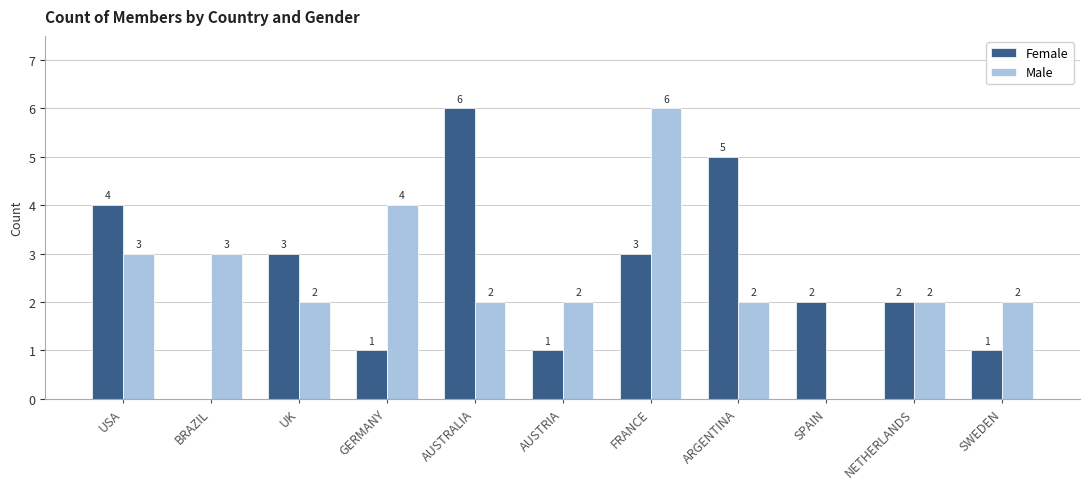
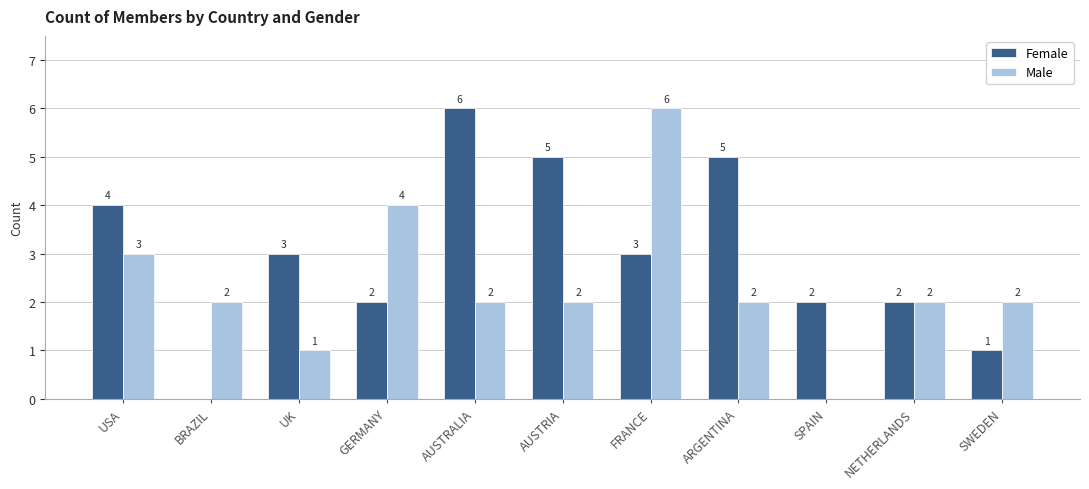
Male, BRAZIL: 3 -> 2
Male, UK: 2 -> 1
Female, GERMANY: 1 -> 2
Female, AUSTRIA: 1 -> 5
